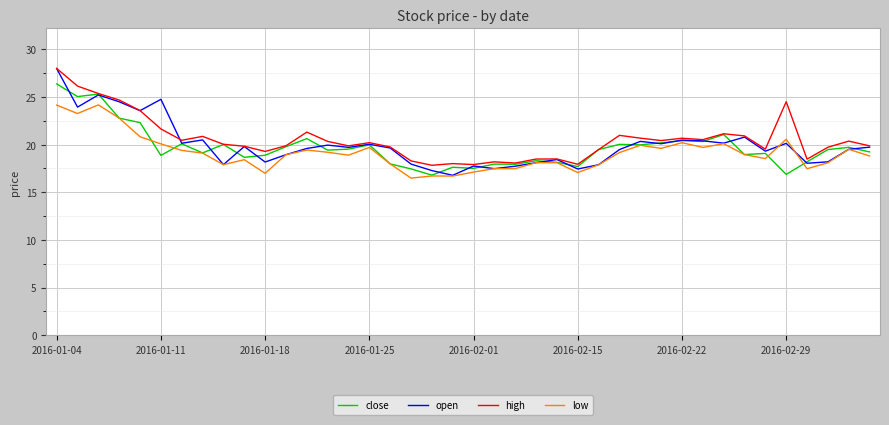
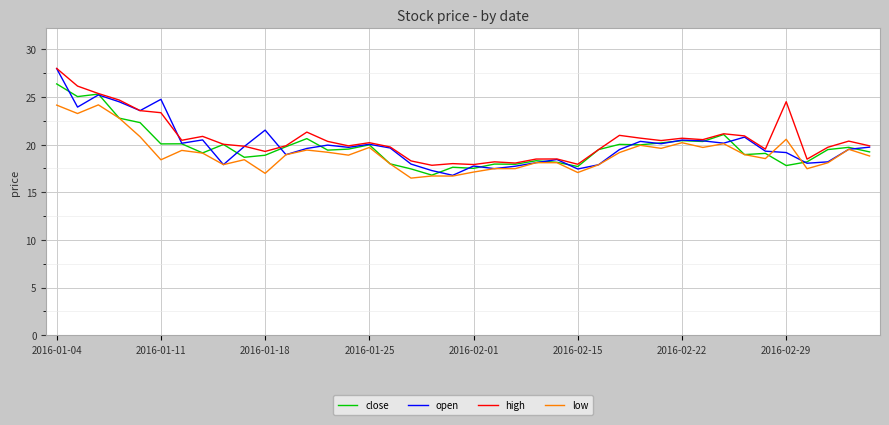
close, 2016-01-11: 19 -> 20
high, 2016-01-11: 22 -> 23
low, 2016-01-11: 20 -> 18
open, 2016-01-18: 18 -> 22
close, 2016-02-29: 17 -> 18
open, 2016-02-29: 20 -> 19
